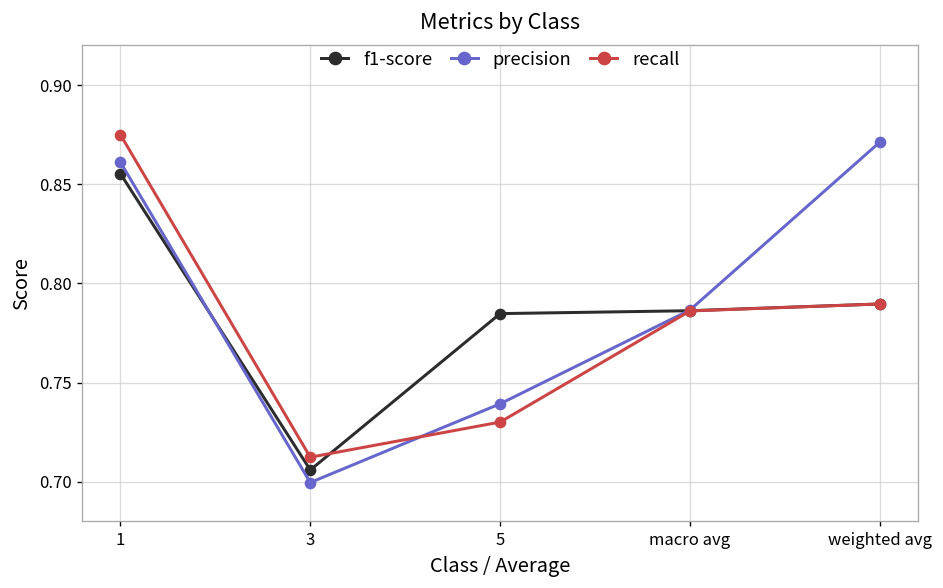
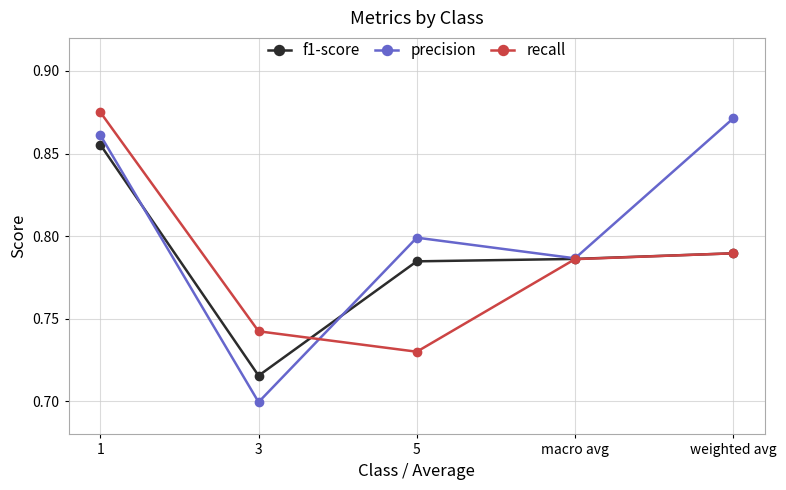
f1-score, 3: 0.706 -> 0.716
recall, 3: 0.712 -> 0.742
precision, 5: 0.739 -> 0.799
